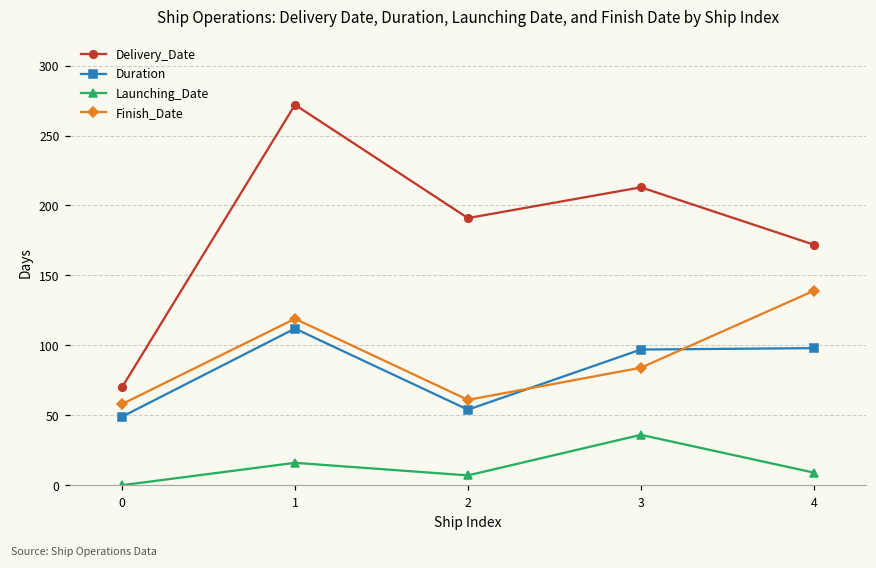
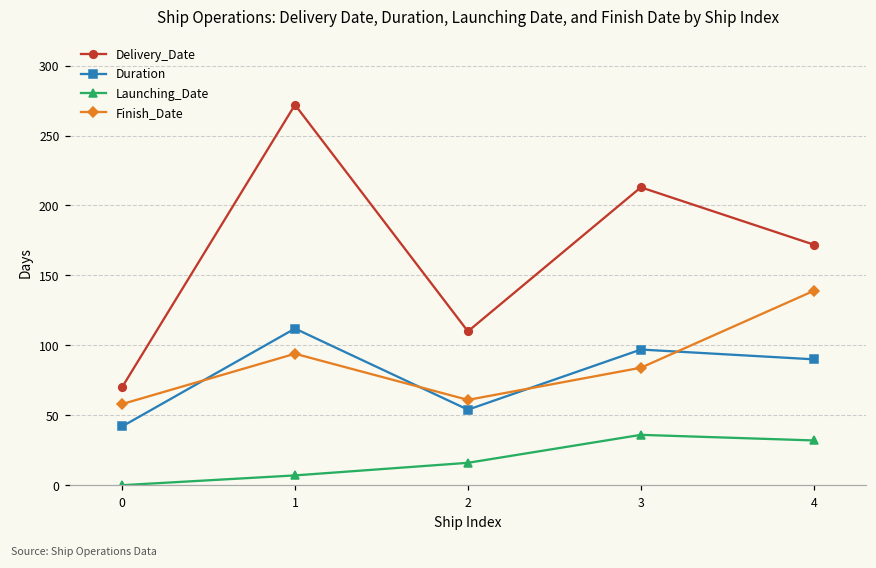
Duration, 0: 49 -> 42
Launching_Date, 1: 16 -> 7
Finish_Date, 1: 119 -> 94
Delivery_Date, 2: 191 -> 110
Launching_Date, 2: 7 -> 16
Duration, 4: 98 -> 90
Launching_Date, 4: 9 -> 32
